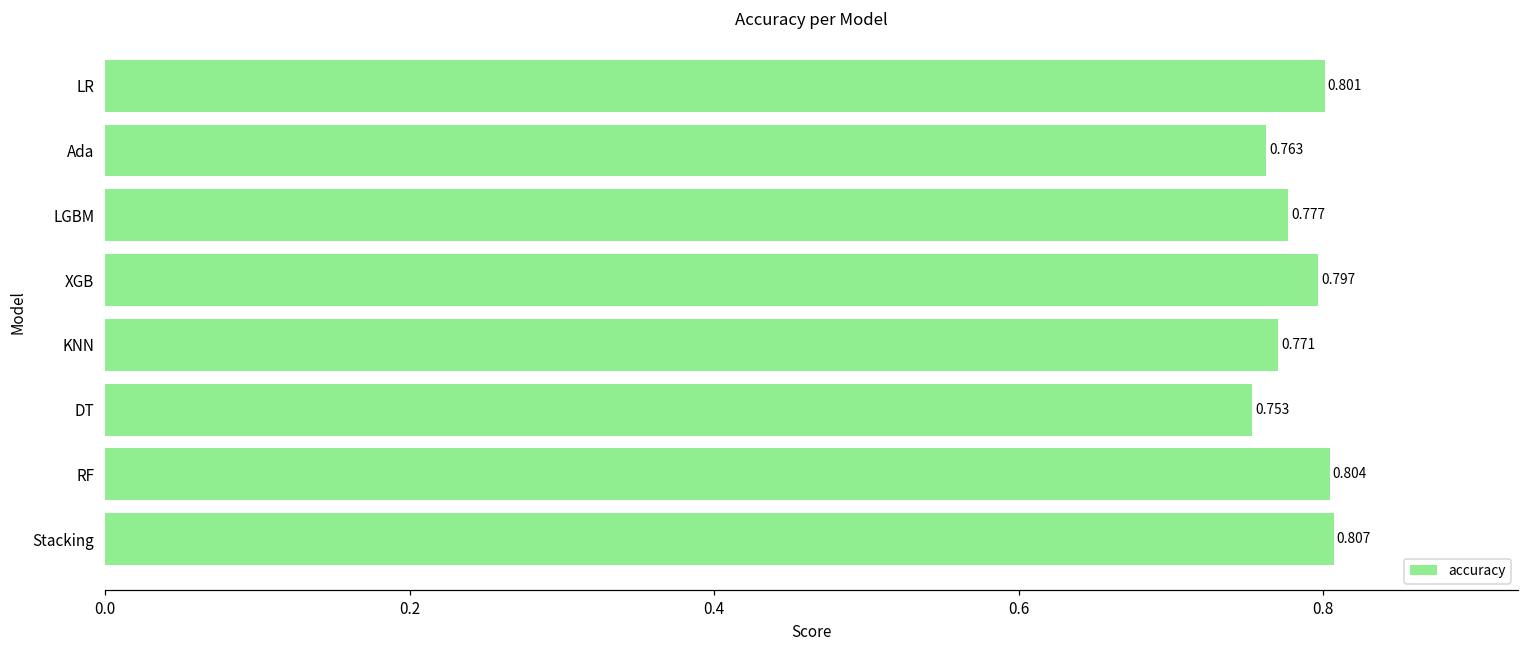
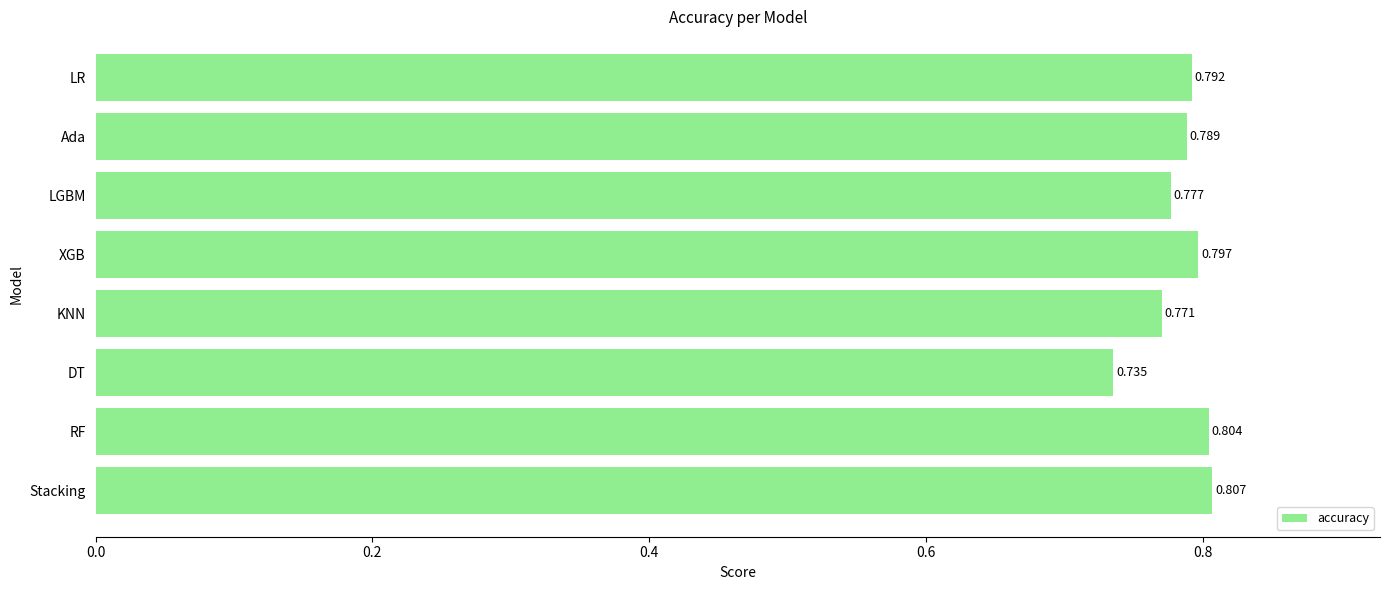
LR: 0.801 -> 0.792
Ada: 0.763 -> 0.789
DT: 0.753 -> 0.735
